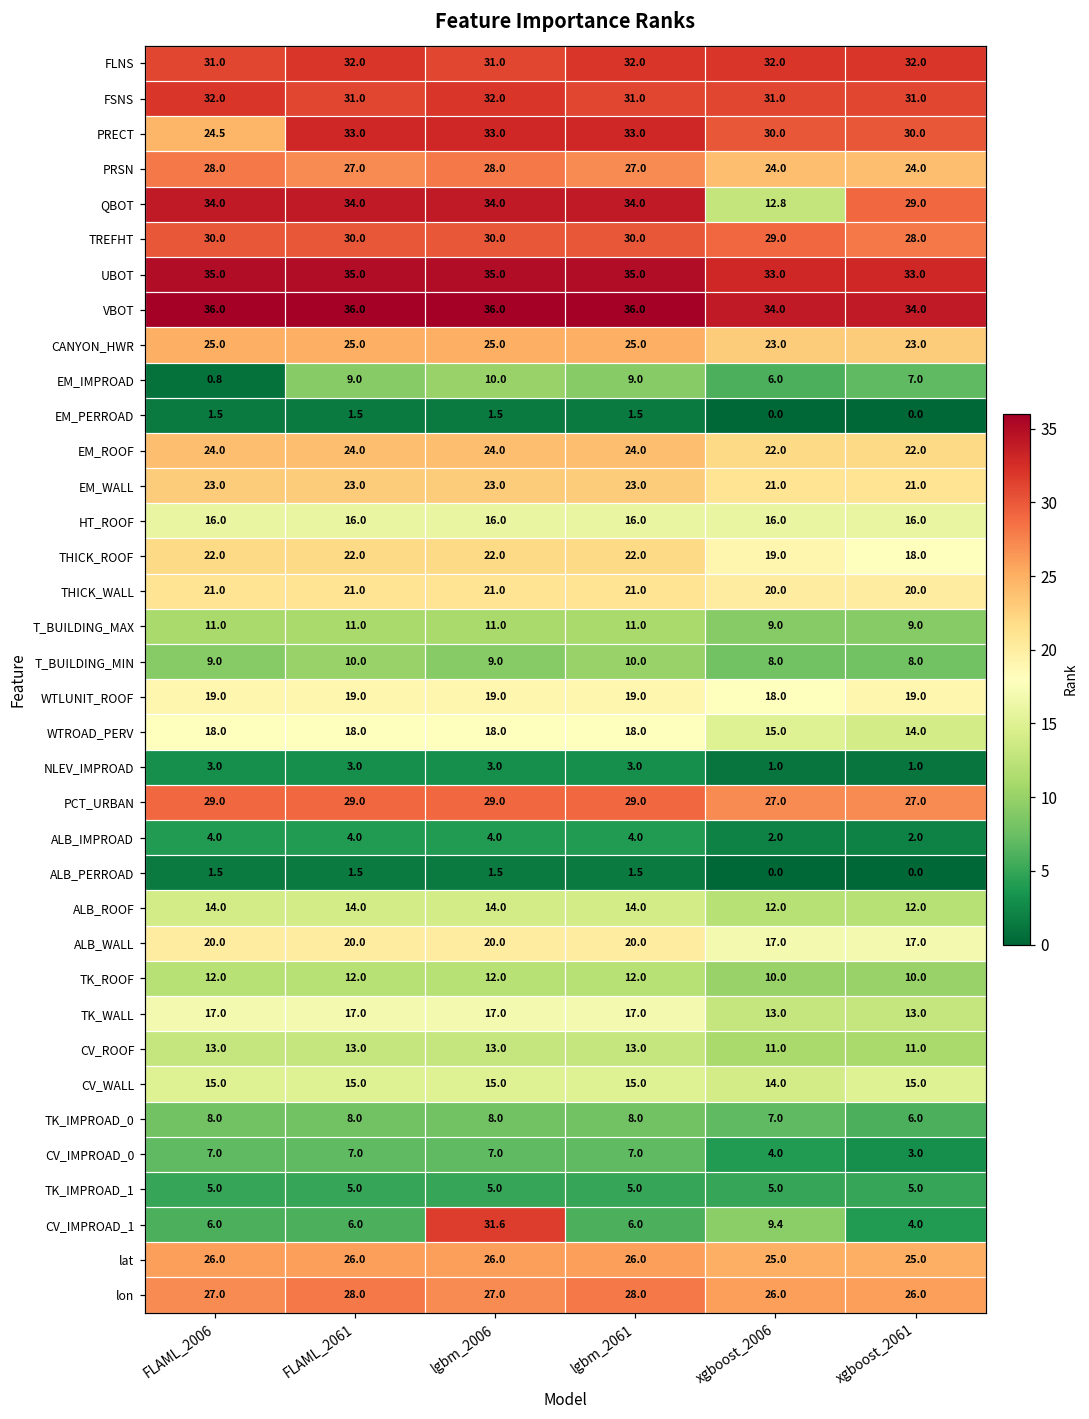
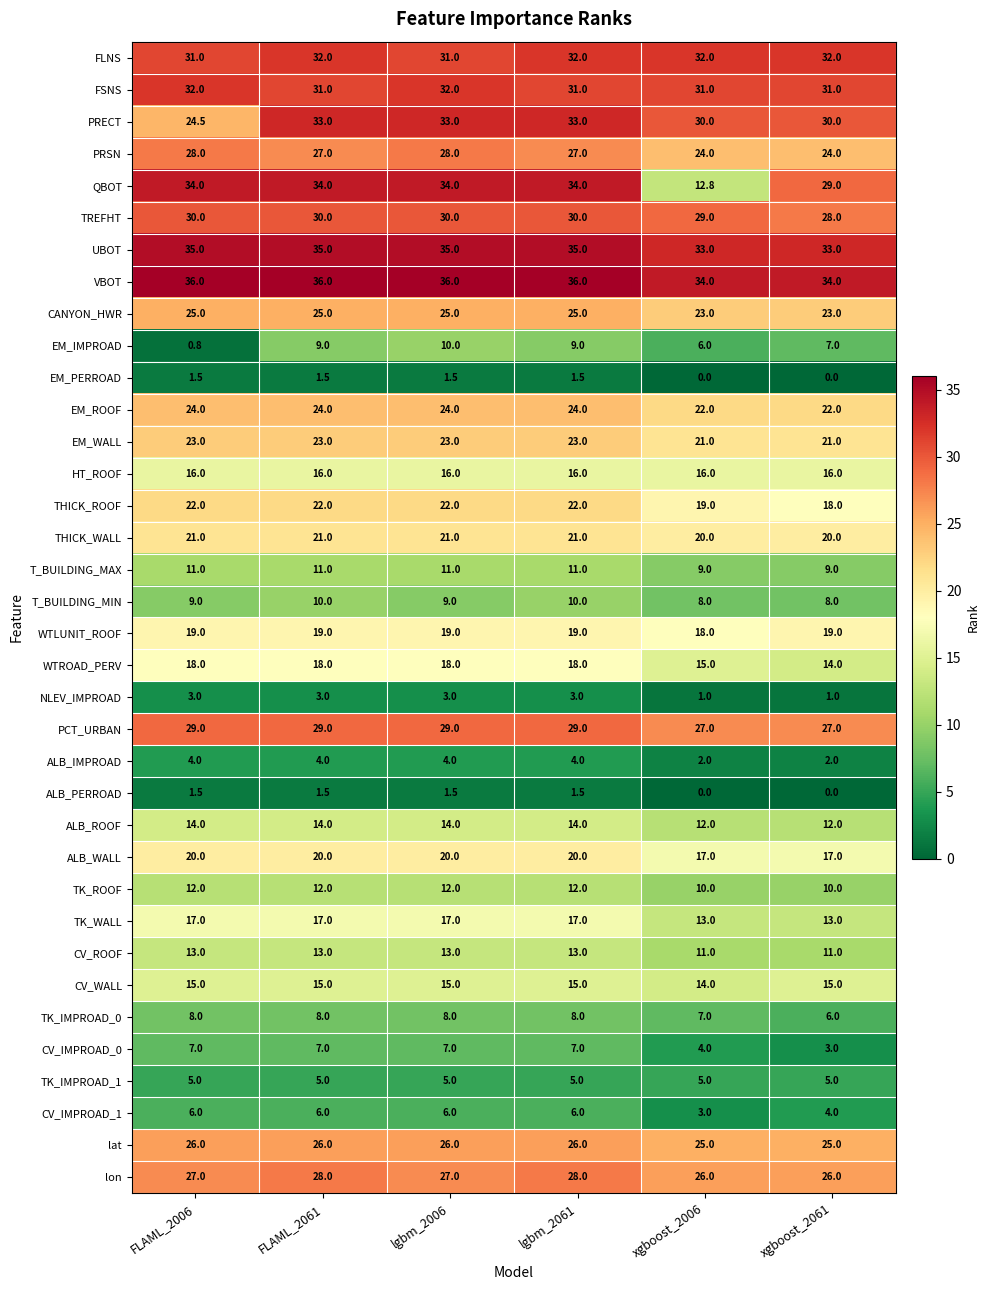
CV_IMPROAD_1, lgbm_2006: 31.6 -> 6.0
CV_IMPROAD_1, xgboost_2006: 9.4 -> 3.0
